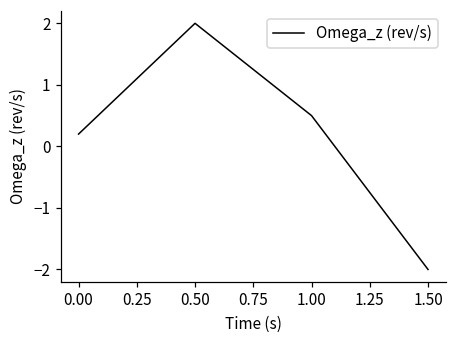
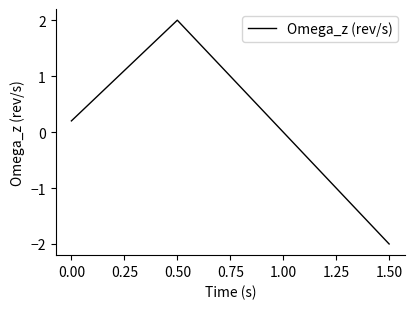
1.00: 0.5 -> 0.0
